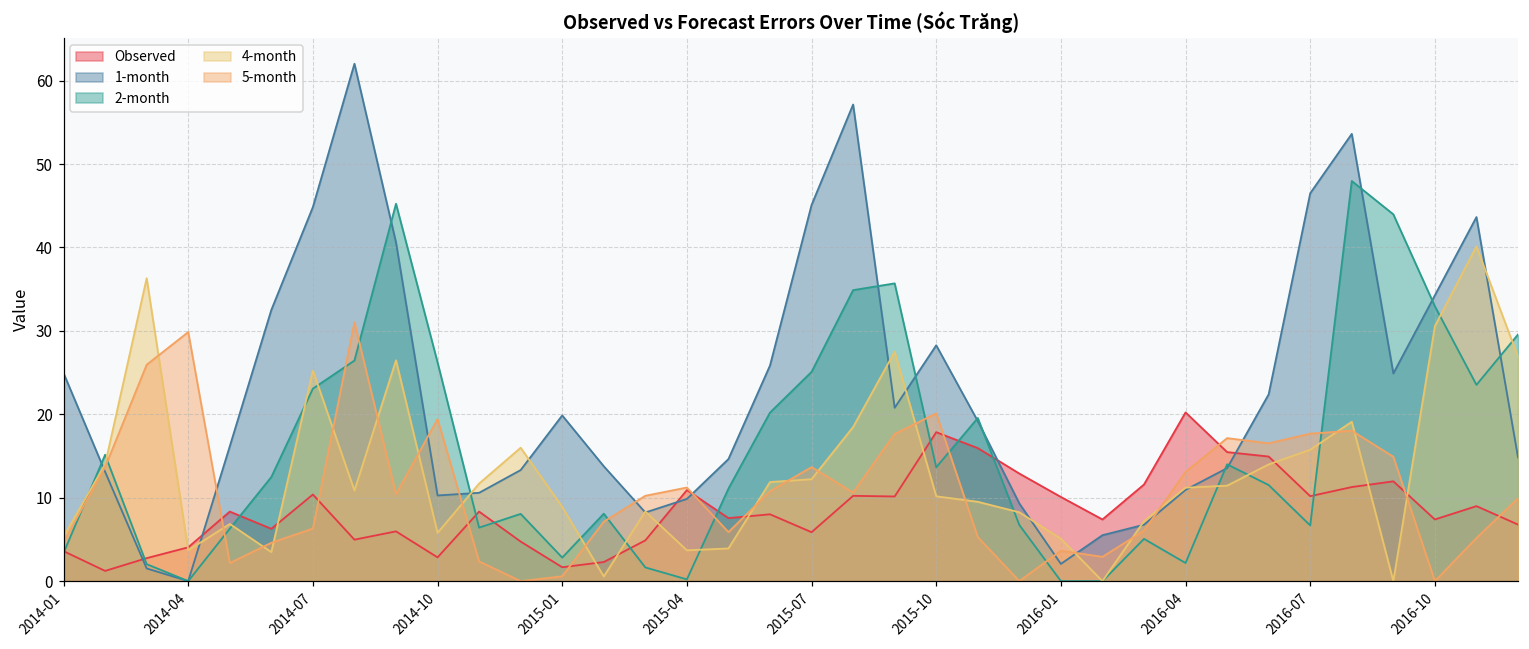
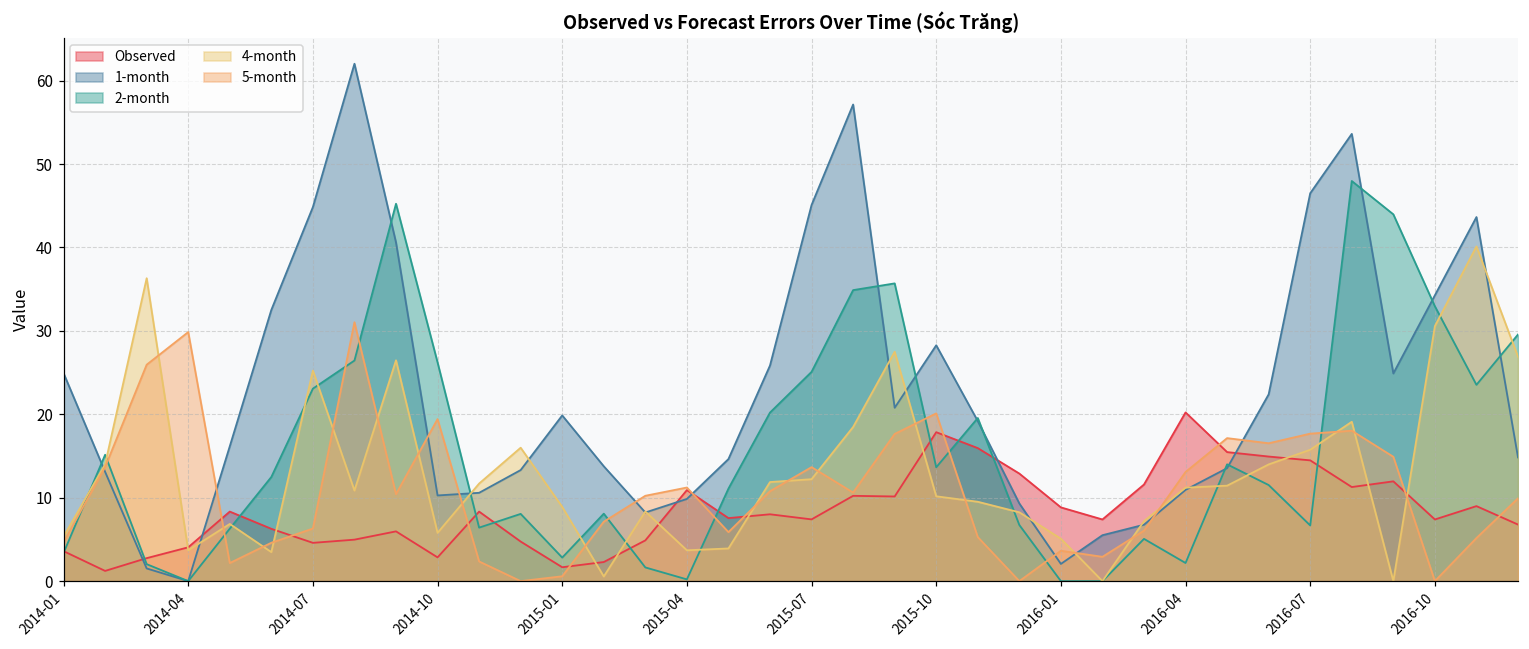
Observed, 2014-07: 10 -> 5
Observed, 2015-07: 6 -> 7
Observed, 2016-01: 10 -> 9
Observed, 2016-07: 10 -> 14
